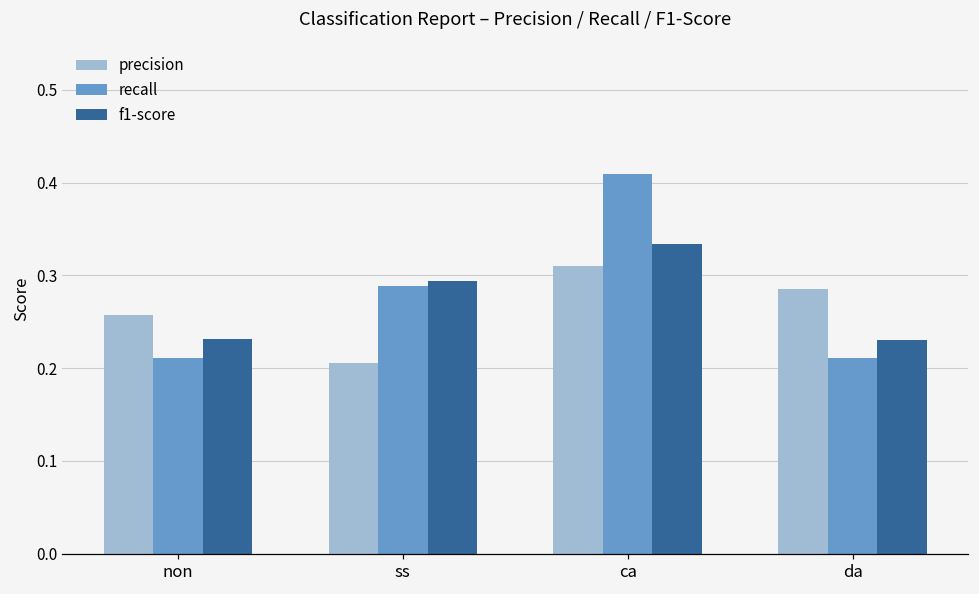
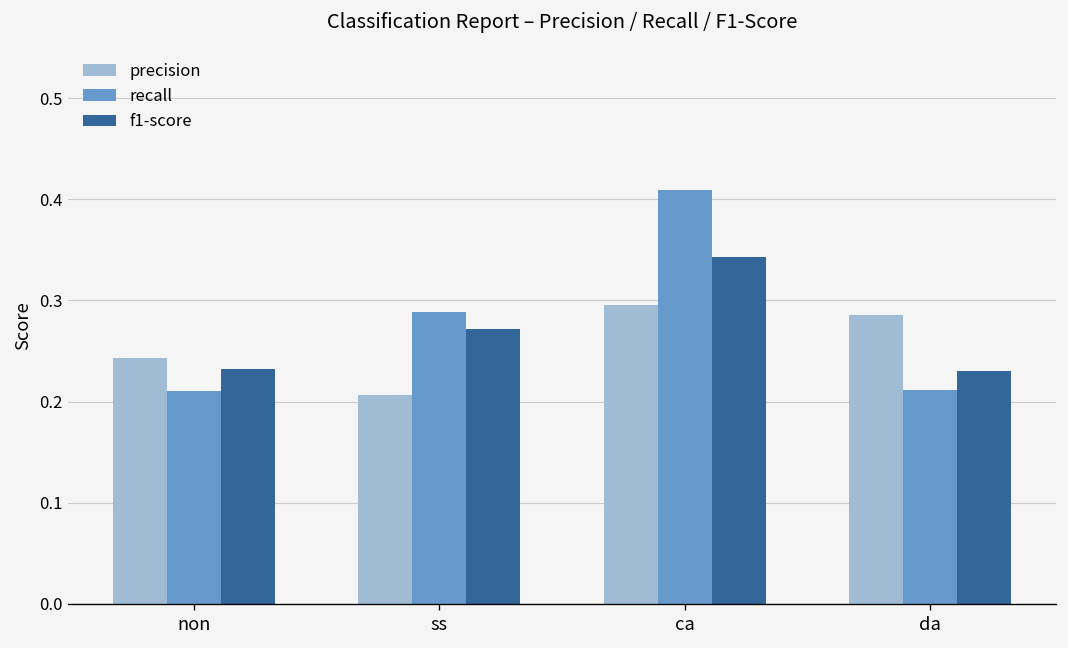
precision, non: 0.26 -> 0.24
f1-score, ss: 0.29 -> 0.27
precision, ca: 0.31 -> 0.30
f1-score, ca: 0.33 -> 0.34
